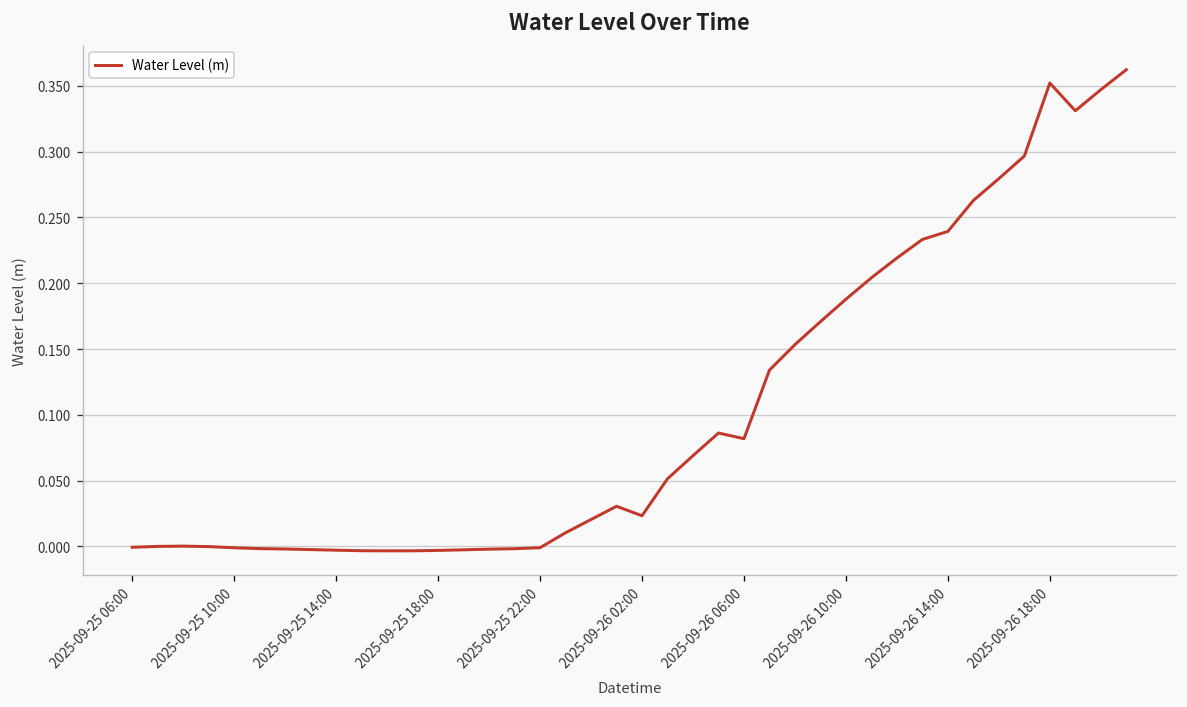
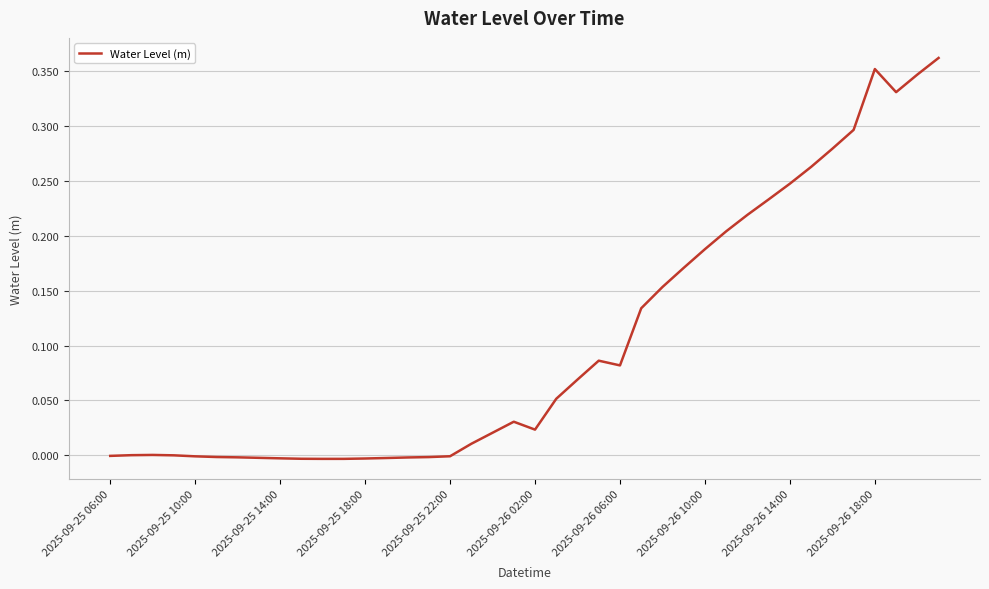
2025-09-26 14:00: 0.239 -> 0.248
